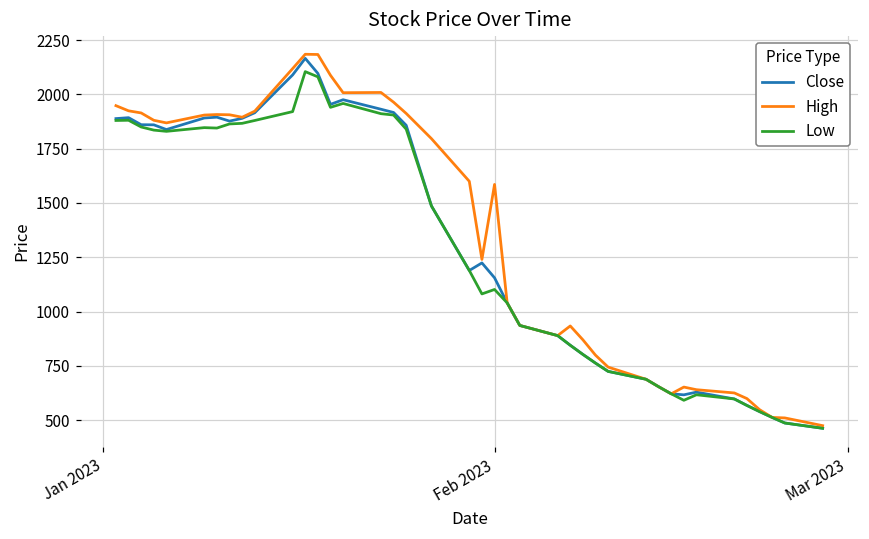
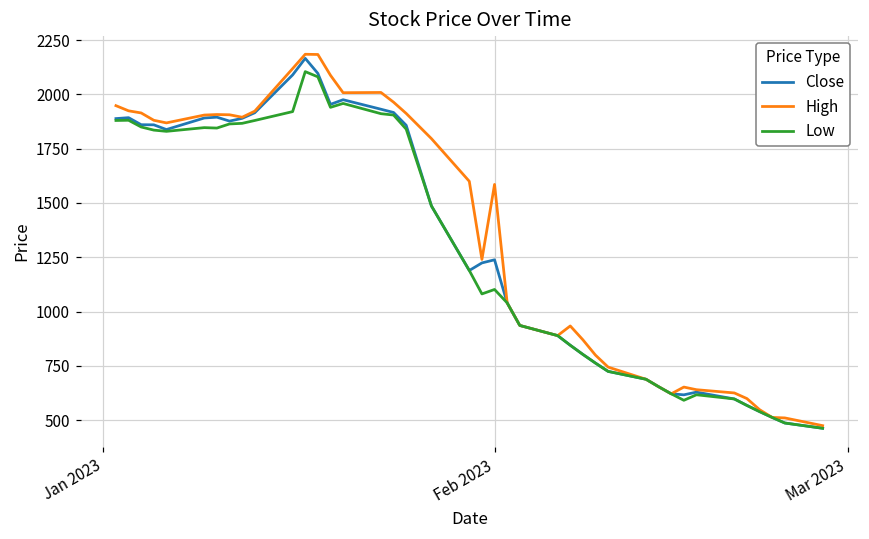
Close, Feb 2023: 1160 -> 1240
